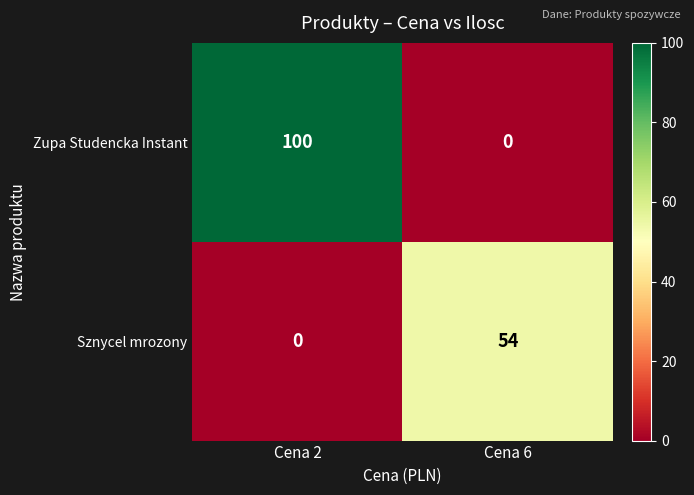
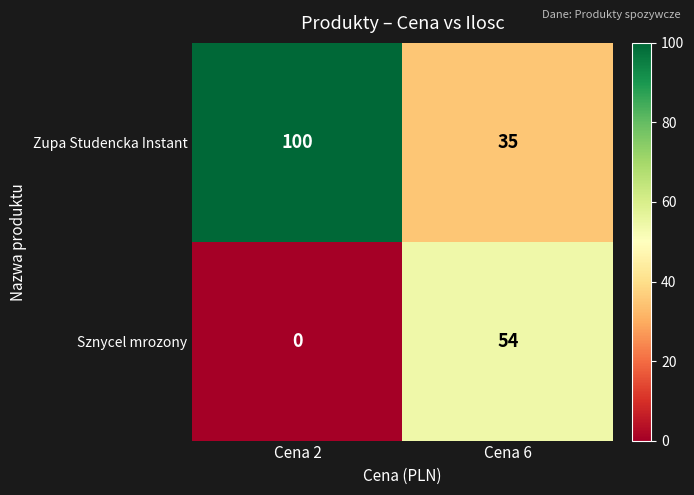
Zupa Studencka Instant, Cena 6: 0 -> 35
